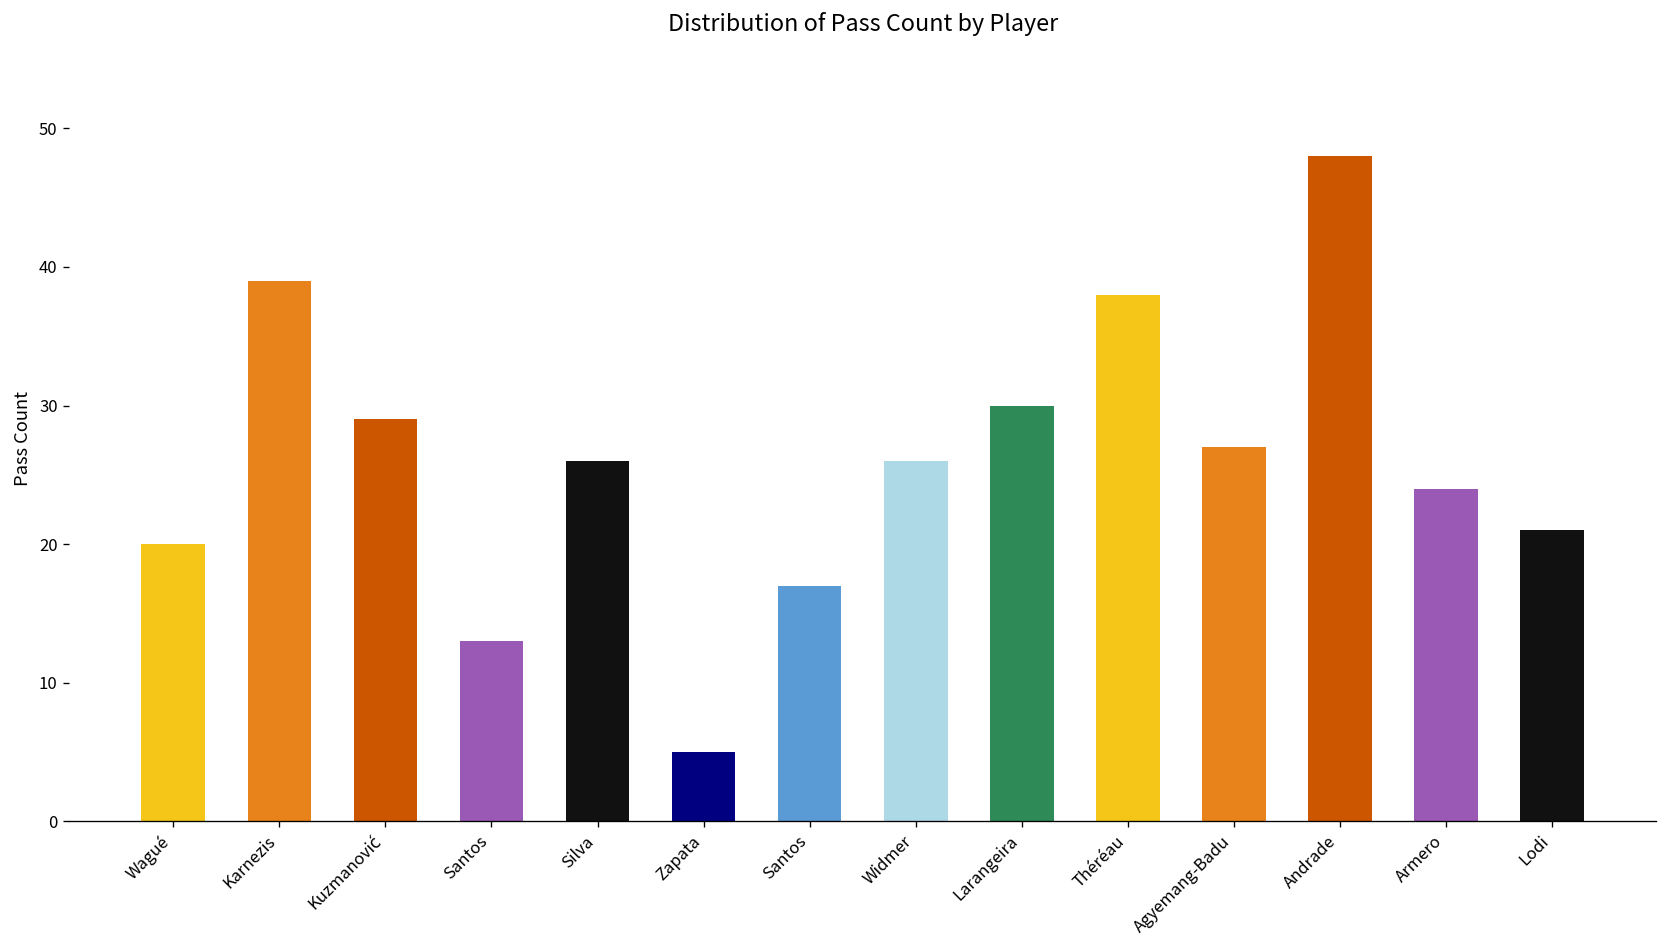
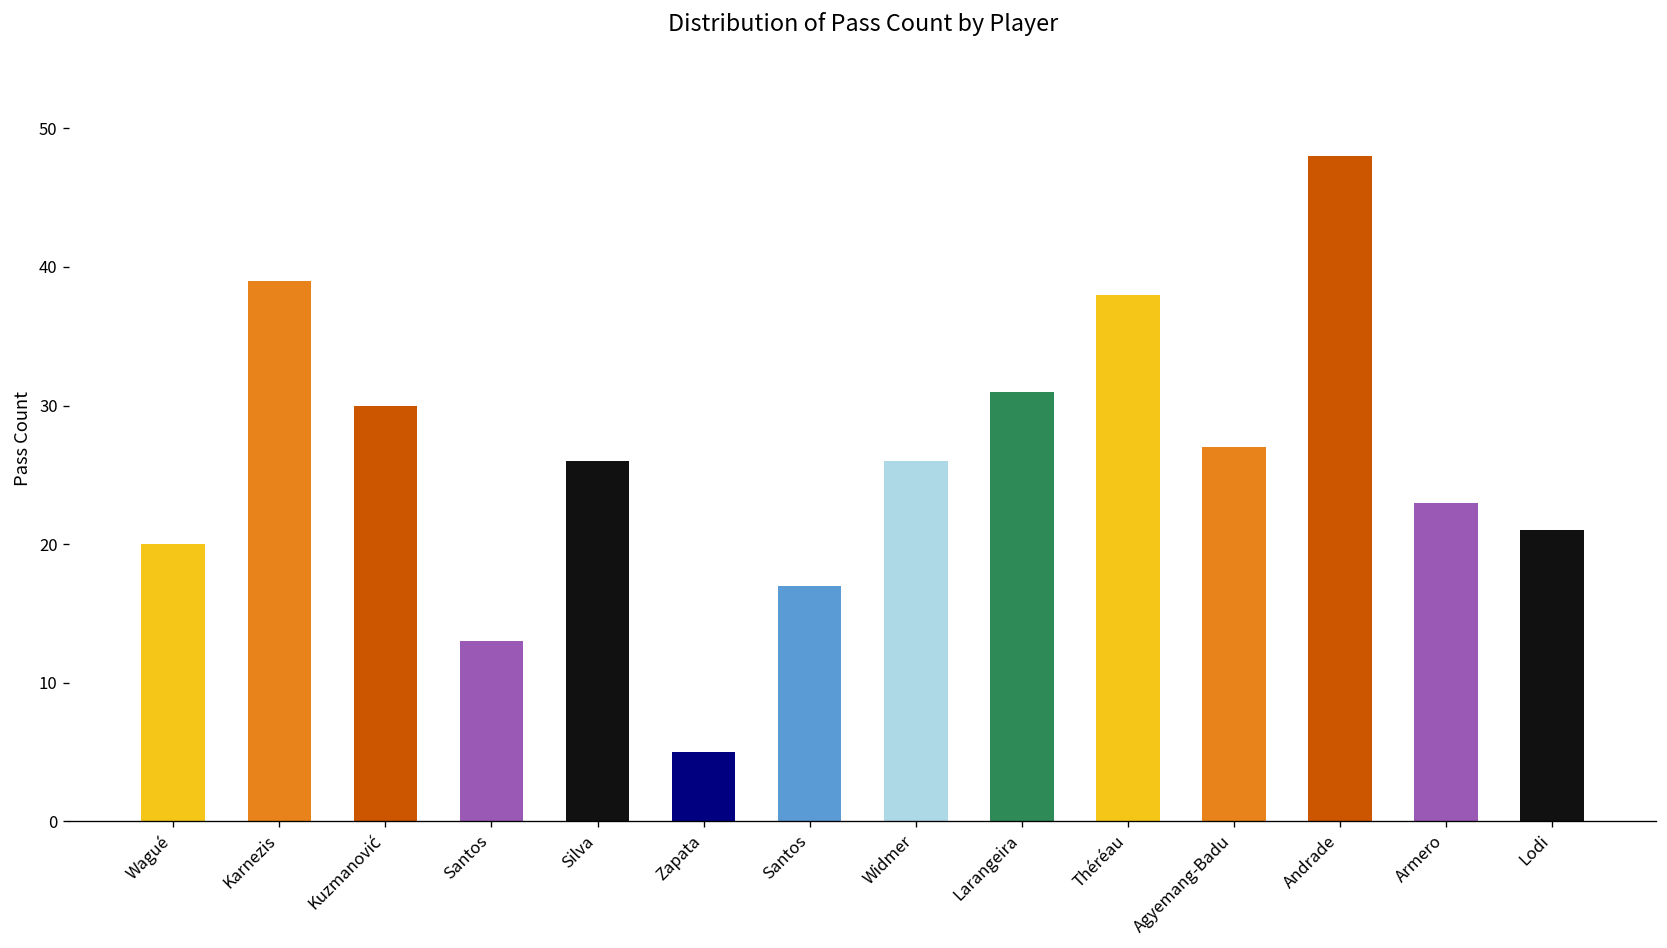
Kuzmanović: 29 -> 30
Larangeira: 30 -> 31
Armero: 24 -> 23
